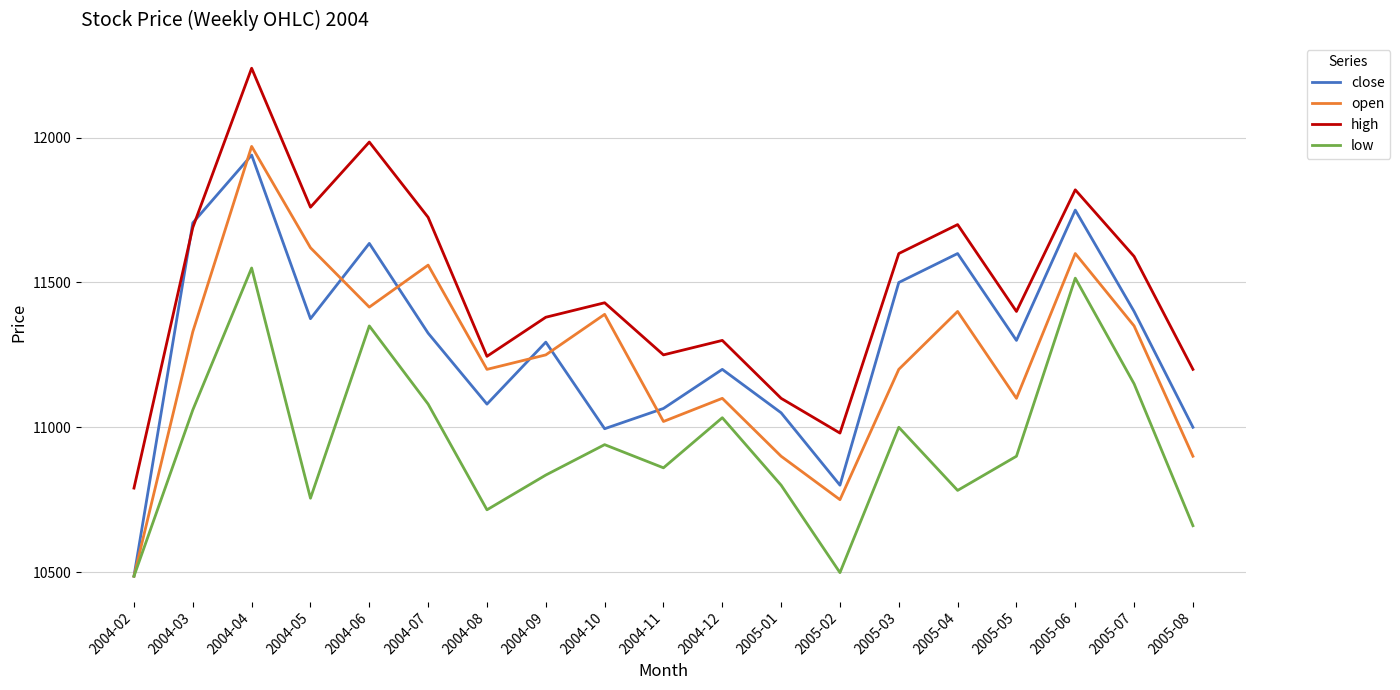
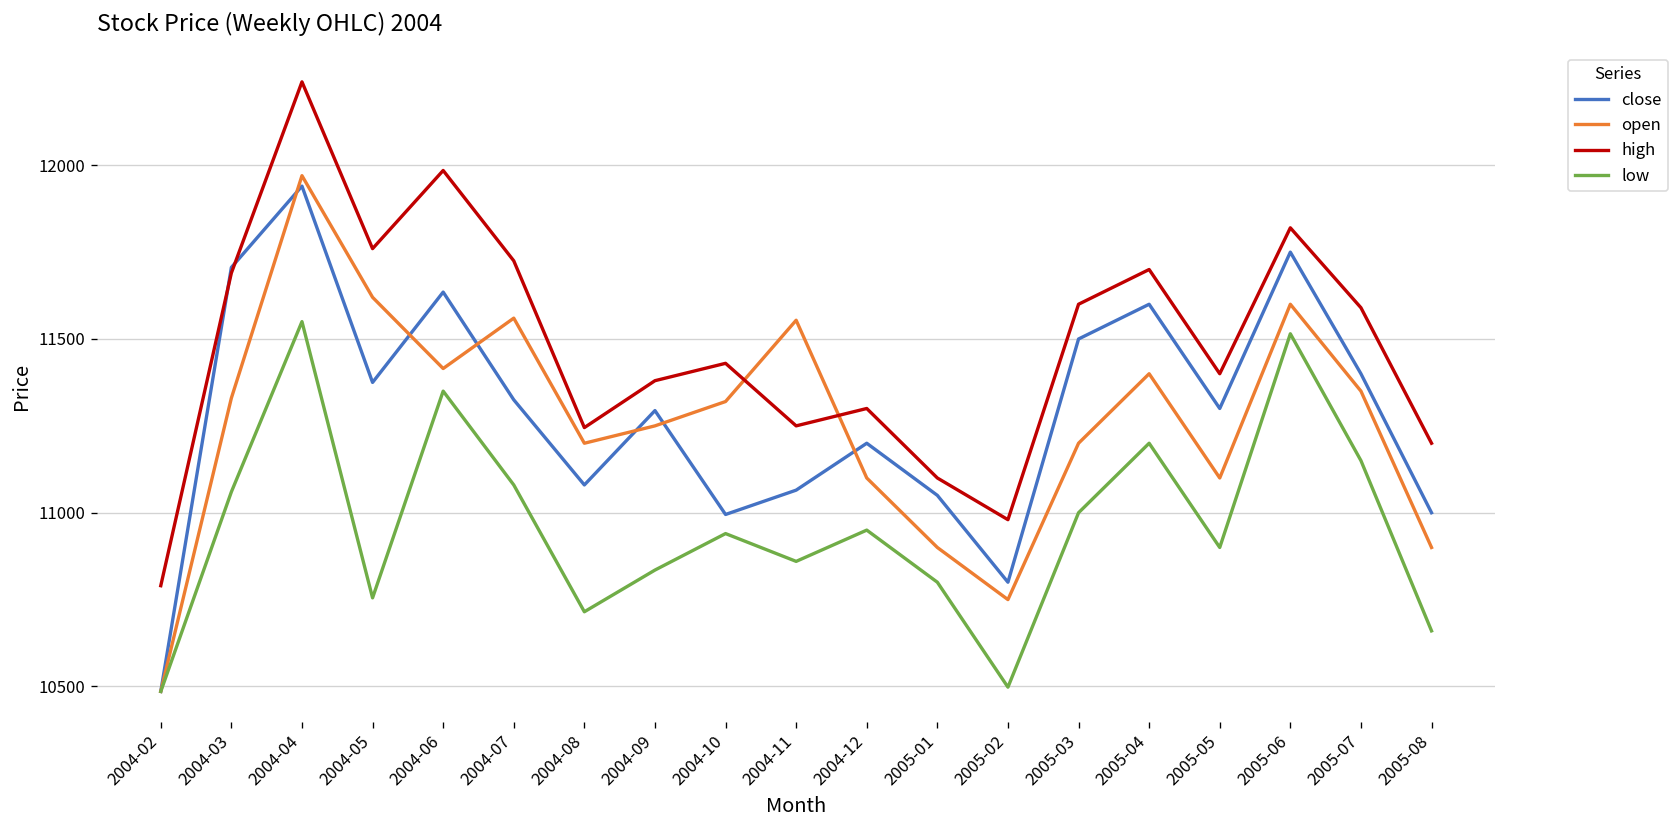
open, 2004-10: 11390 -> 11320
open, 2004-11: 11020 -> 11550
low, 2004-12: 11030 -> 10950
low, 2005-04: 10780 -> 11200
